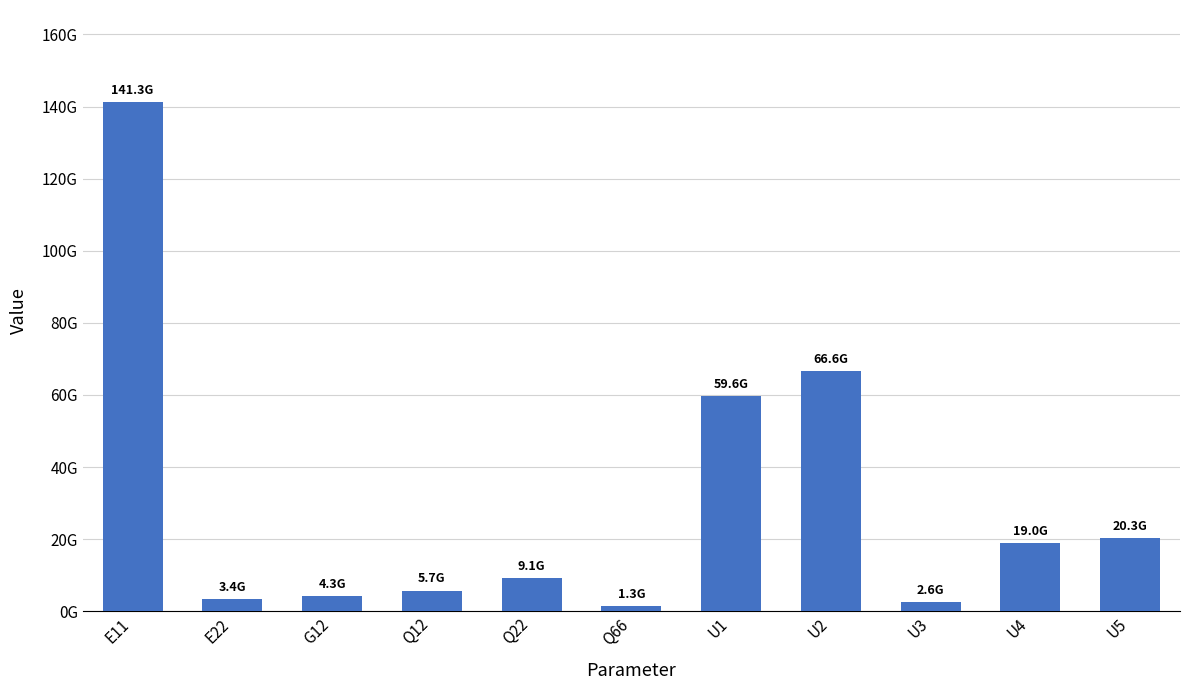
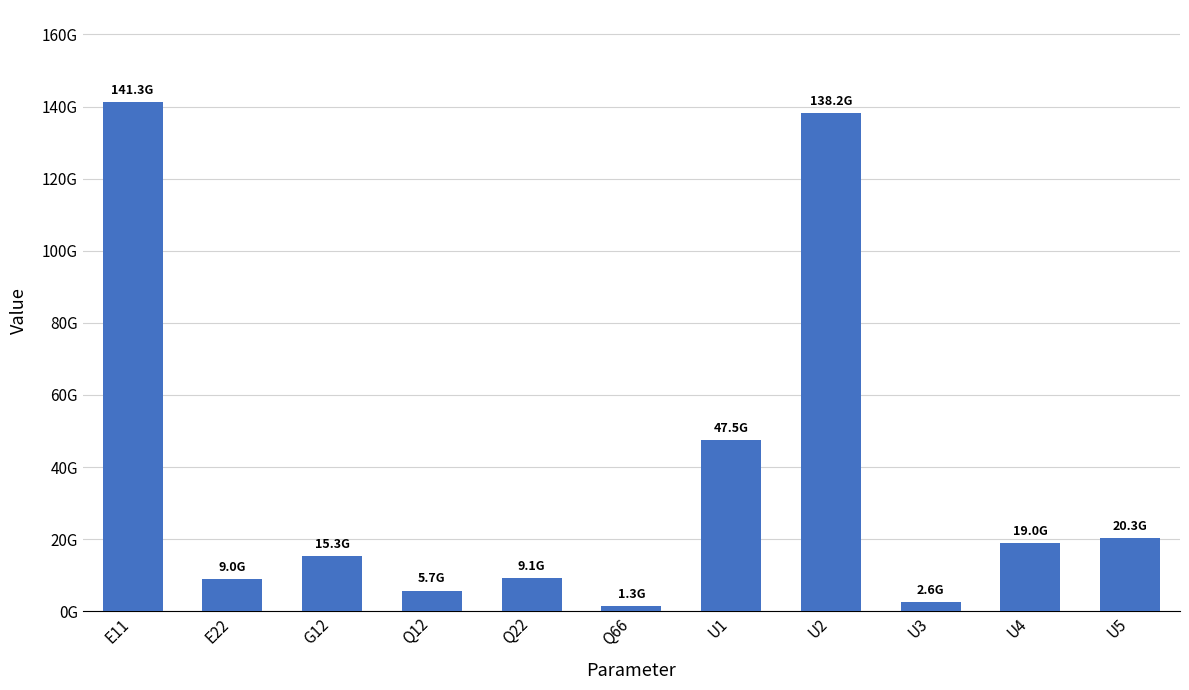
E22: 3.4G -> 9.0G
G12: 4.3G -> 15.3G
U1: 59.6G -> 47.5G
U2: 66.6G -> 138.2G
